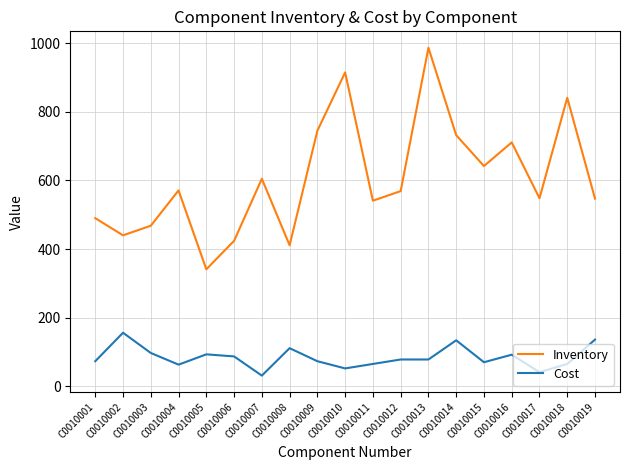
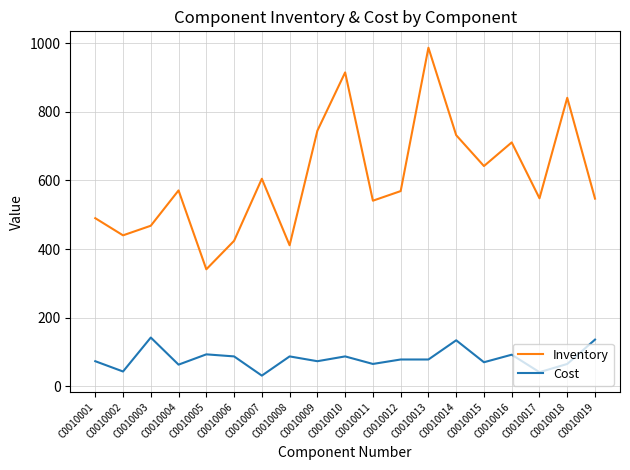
Cost, C0010002: 160 -> 40
Cost, C0010003: 100 -> 140
Cost, C0010008: 110 -> 90
Cost, C0010010: 50 -> 90
